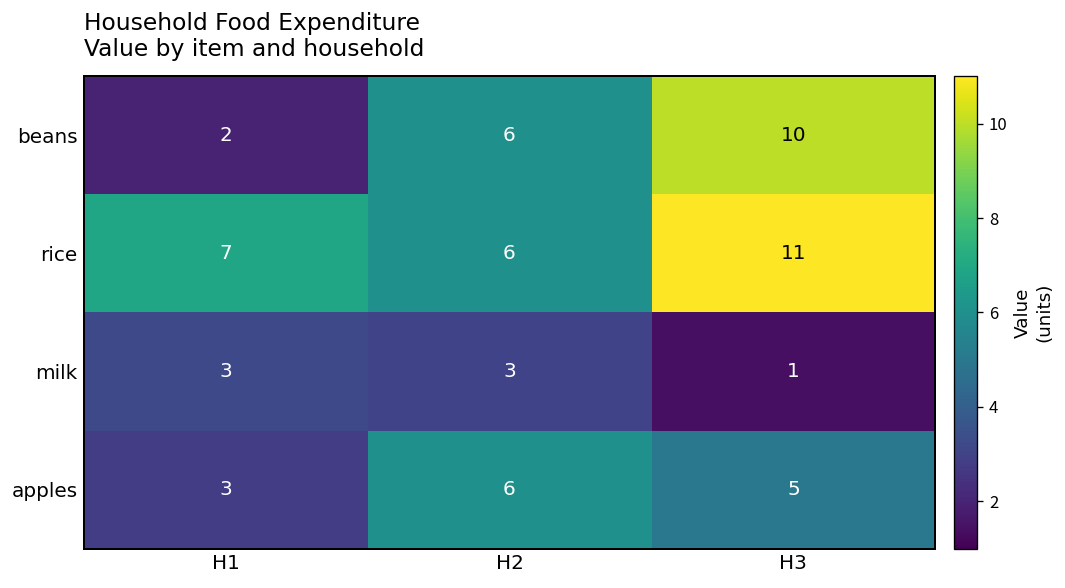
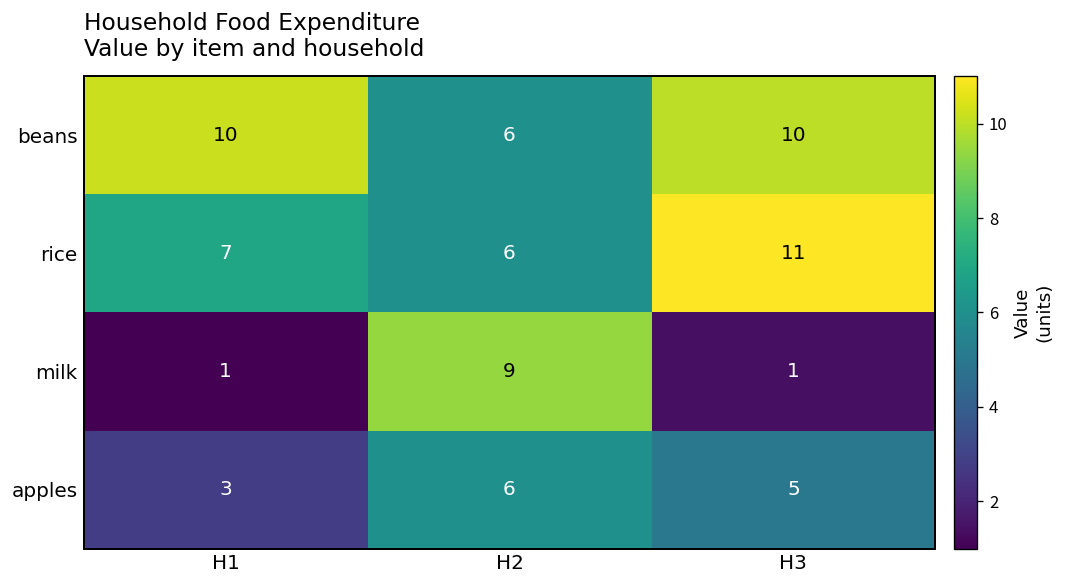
beans, H1: 2 -> 10
milk, H1: 3 -> 1
milk, H2: 3 -> 9
